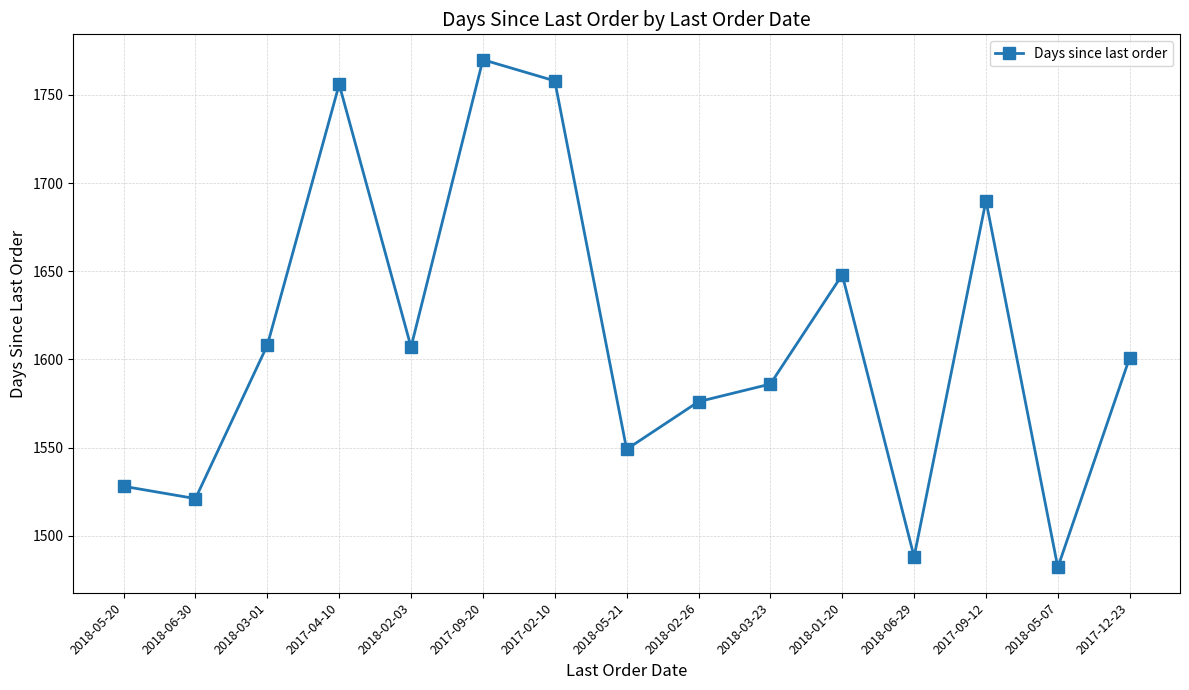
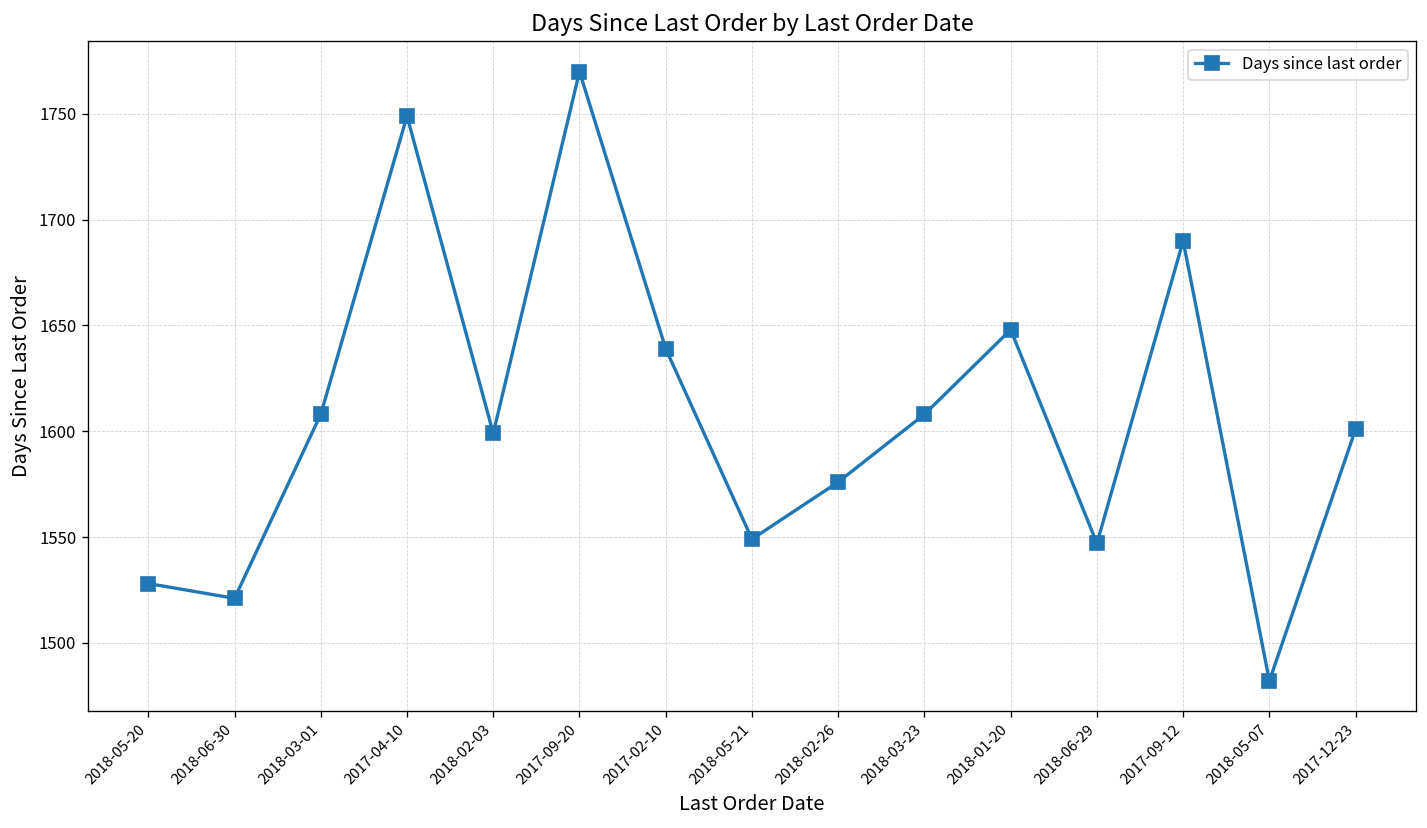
2017-04-10: 1756 -> 1749
2018-02-03: 1607 -> 1599
2017-02-10: 1758 -> 1639
2018-03-23: 1586 -> 1608
2018-06-29: 1488 -> 1547
